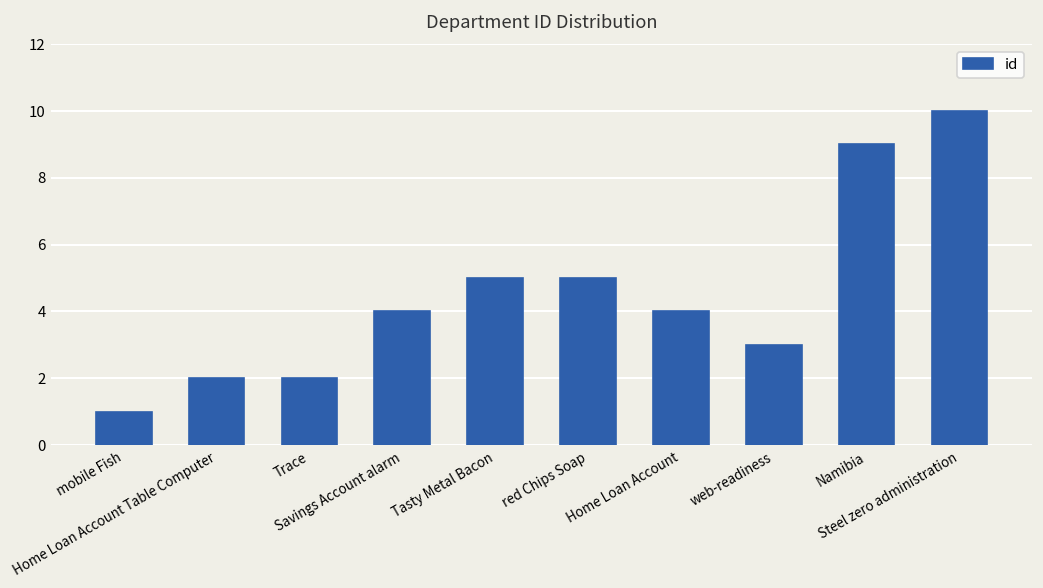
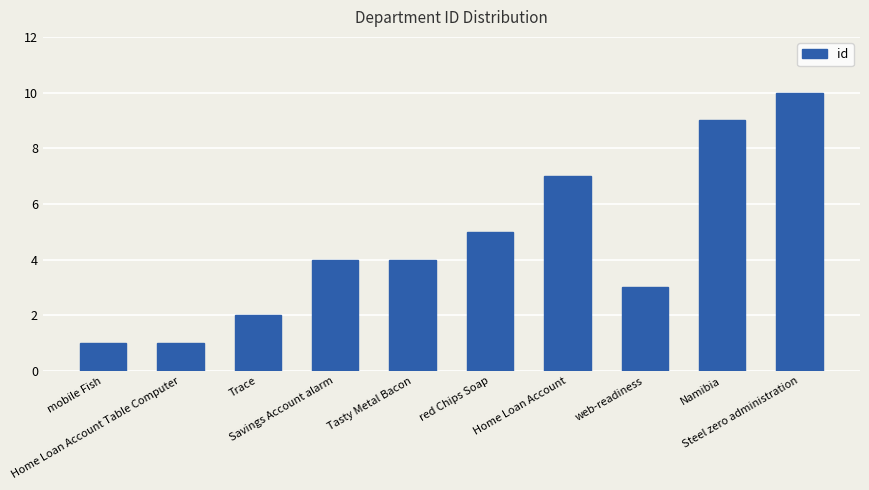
Home Loan Account Table Computer: 2 -> 1
Tasty Metal Bacon: 5 -> 4
Home Loan Account: 4 -> 7
